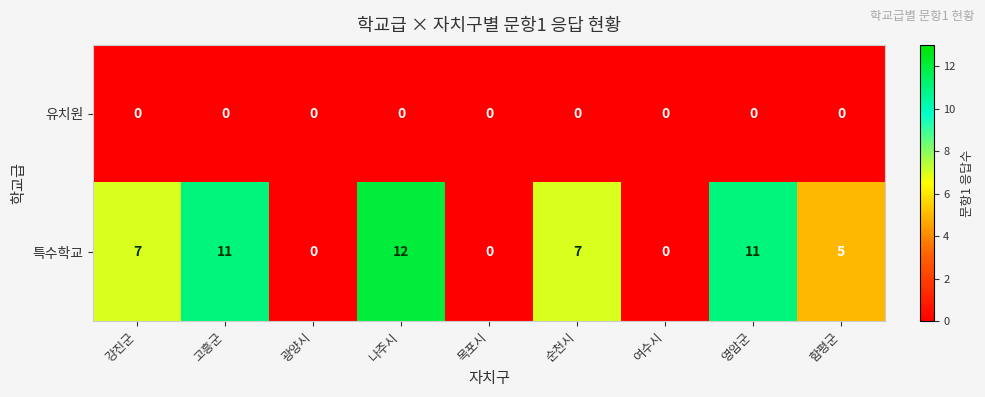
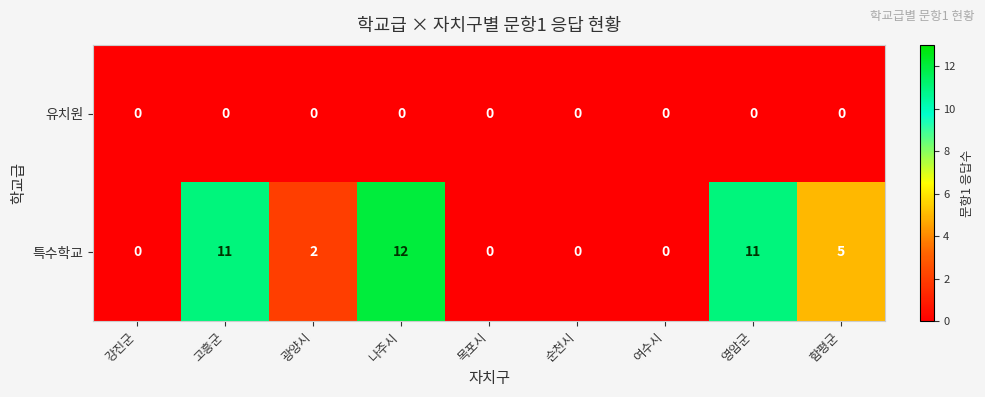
특수학교, 강진군: 7 -> 0
특수학교, 광양시: 0 -> 2
특수학교, 순천시: 7 -> 0
